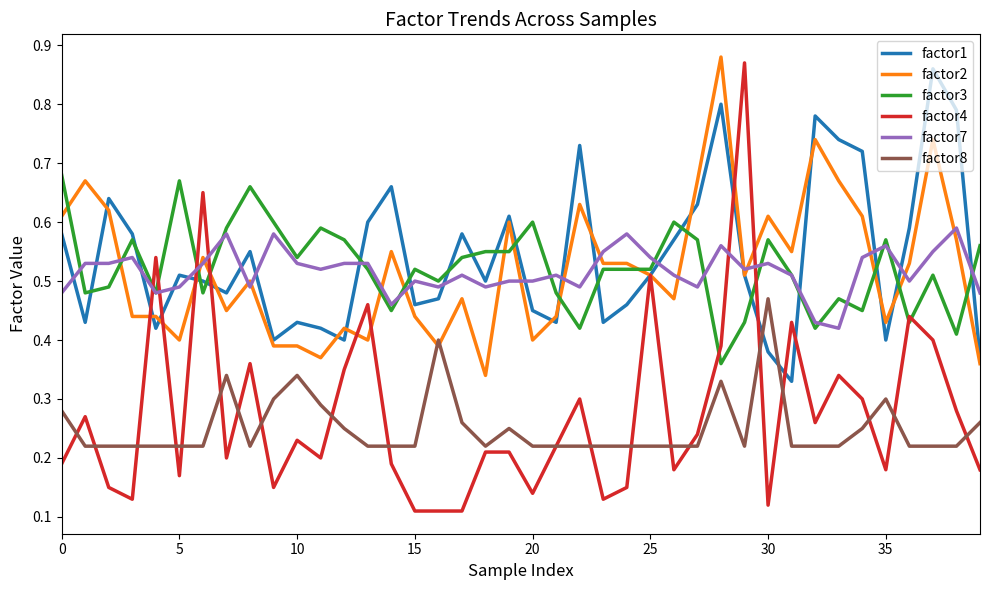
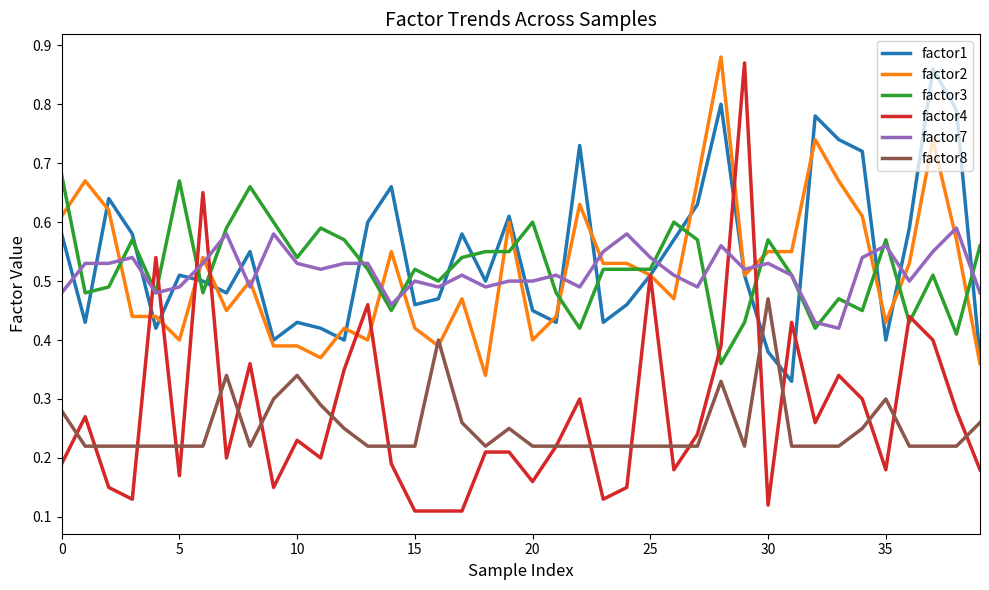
factor2, 15: 0.44 -> 0.42
factor4, 20: 0.14 -> 0.16
factor2, 30: 0.61 -> 0.55
